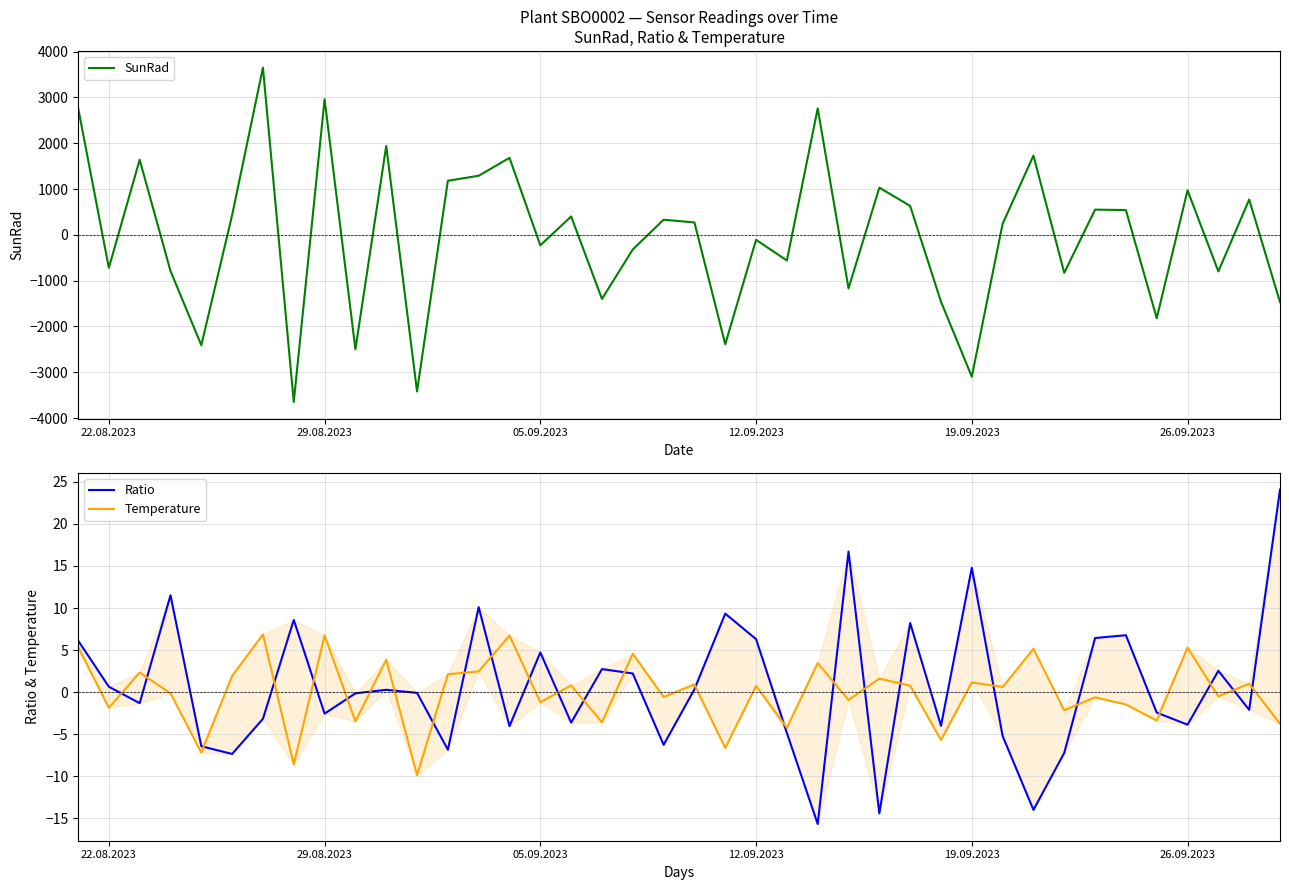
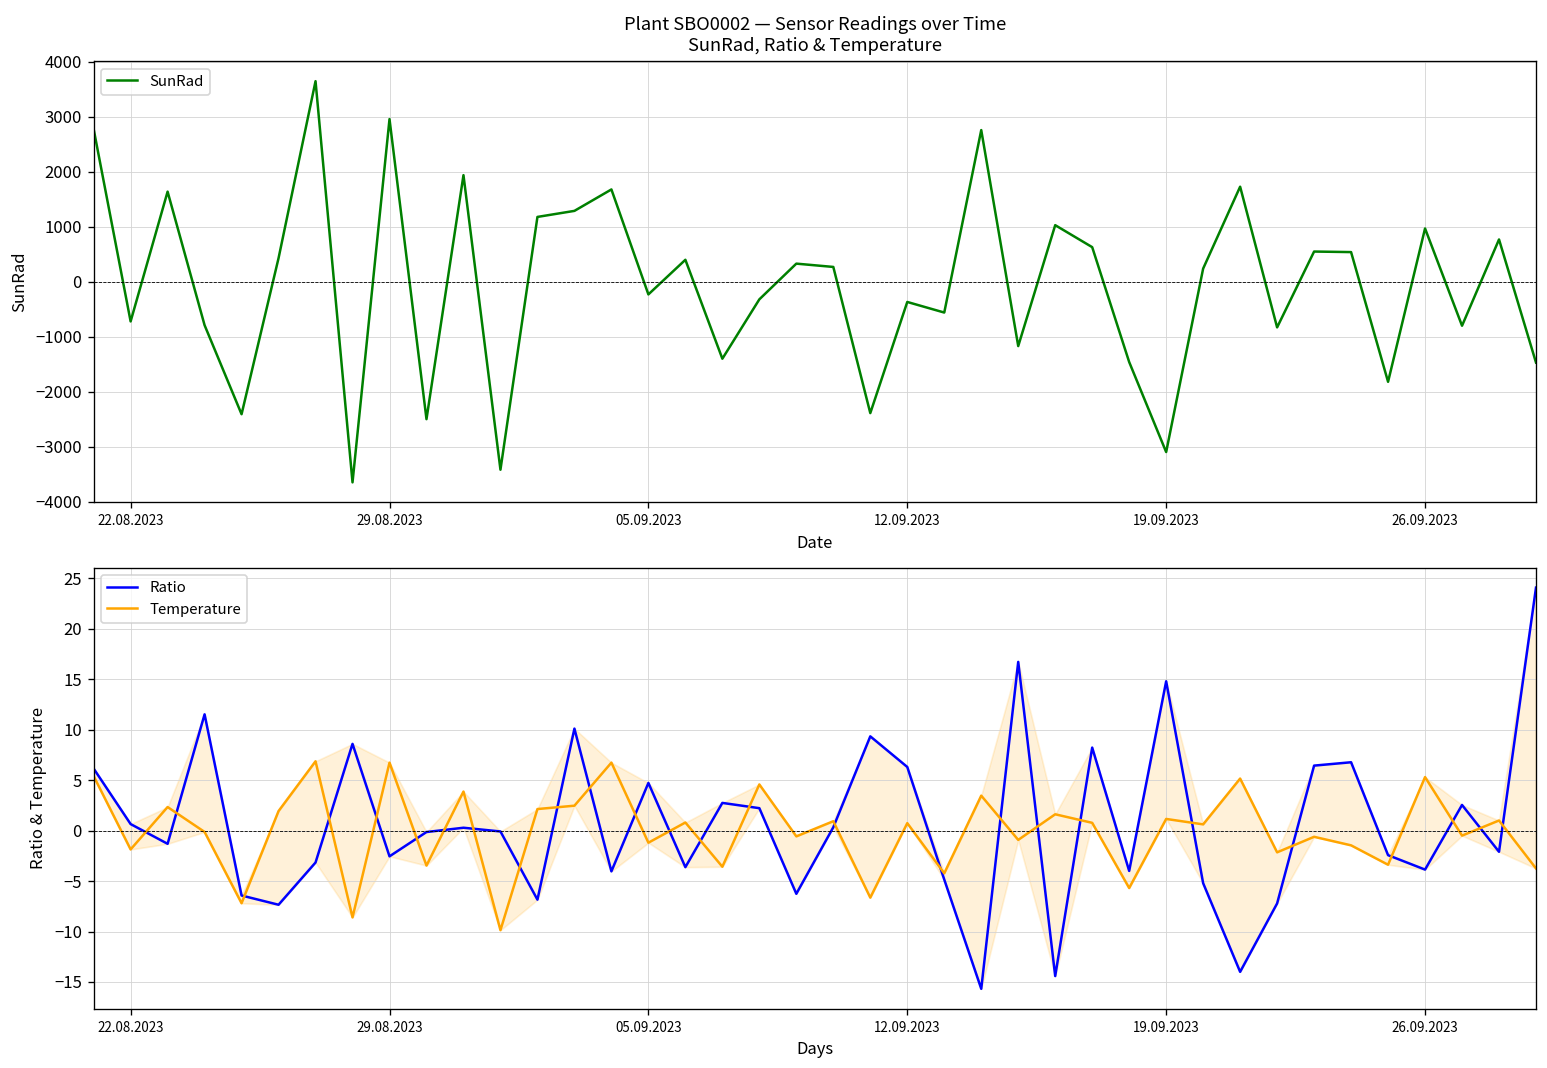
Plant SBO0002 — Sensor Readings over Time SunRad, Ratio & Temperature, 12.09.2023: -100 -> -400
